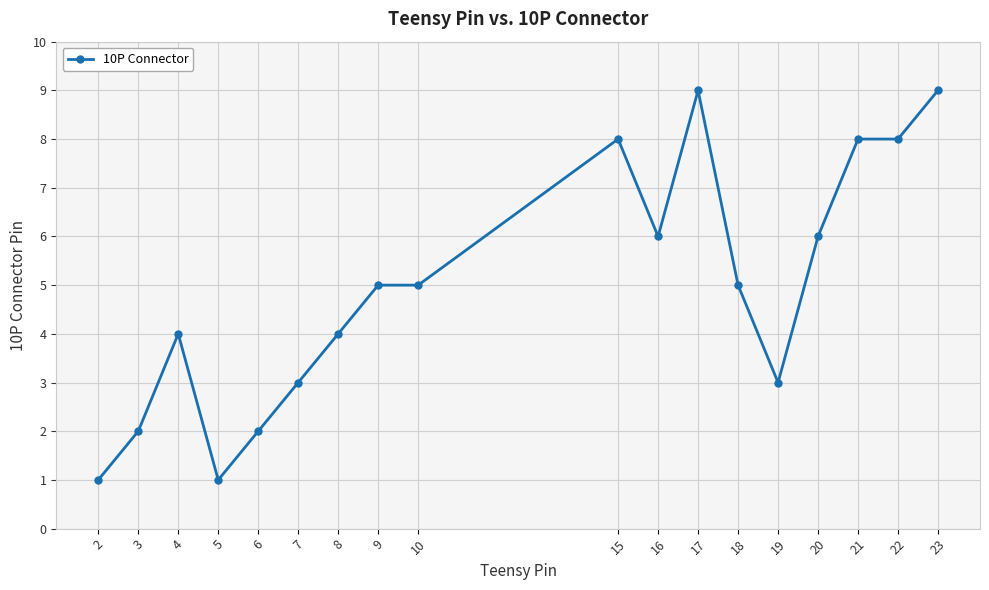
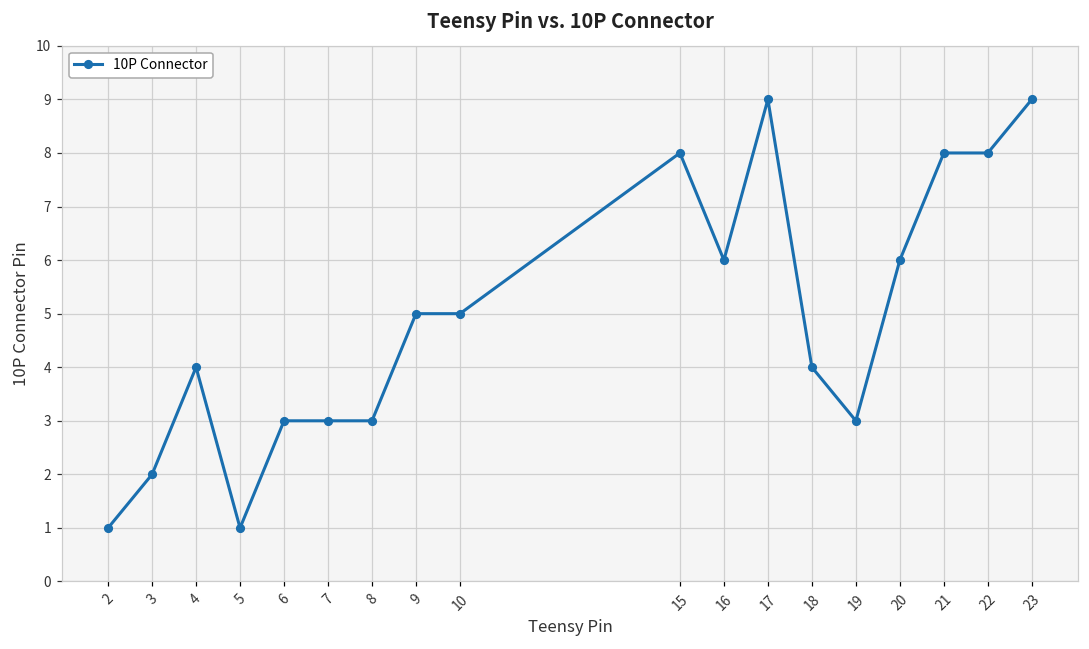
6: 2 -> 3
8: 4 -> 3
18: 5 -> 4
